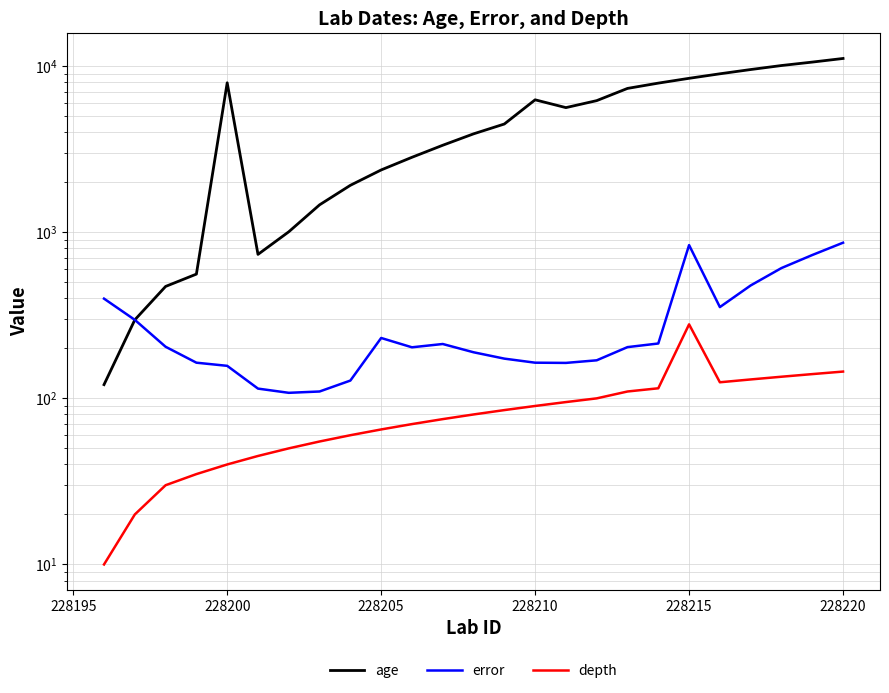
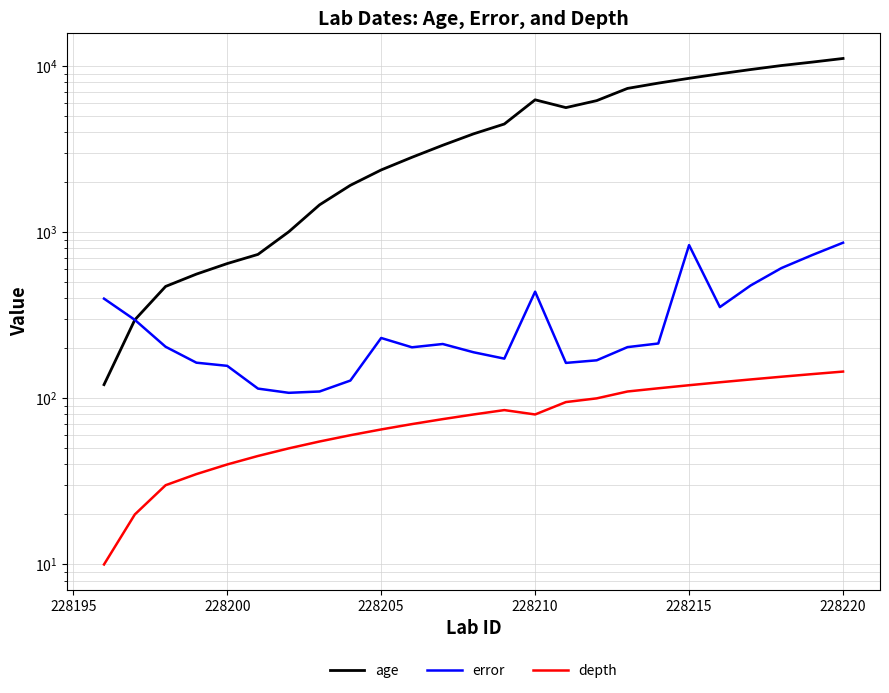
age, 228200: 8000 -> 650
error, 228210: 160 -> 440
depth, 228210: 90 -> 80
depth, 228215: 280 -> 120
